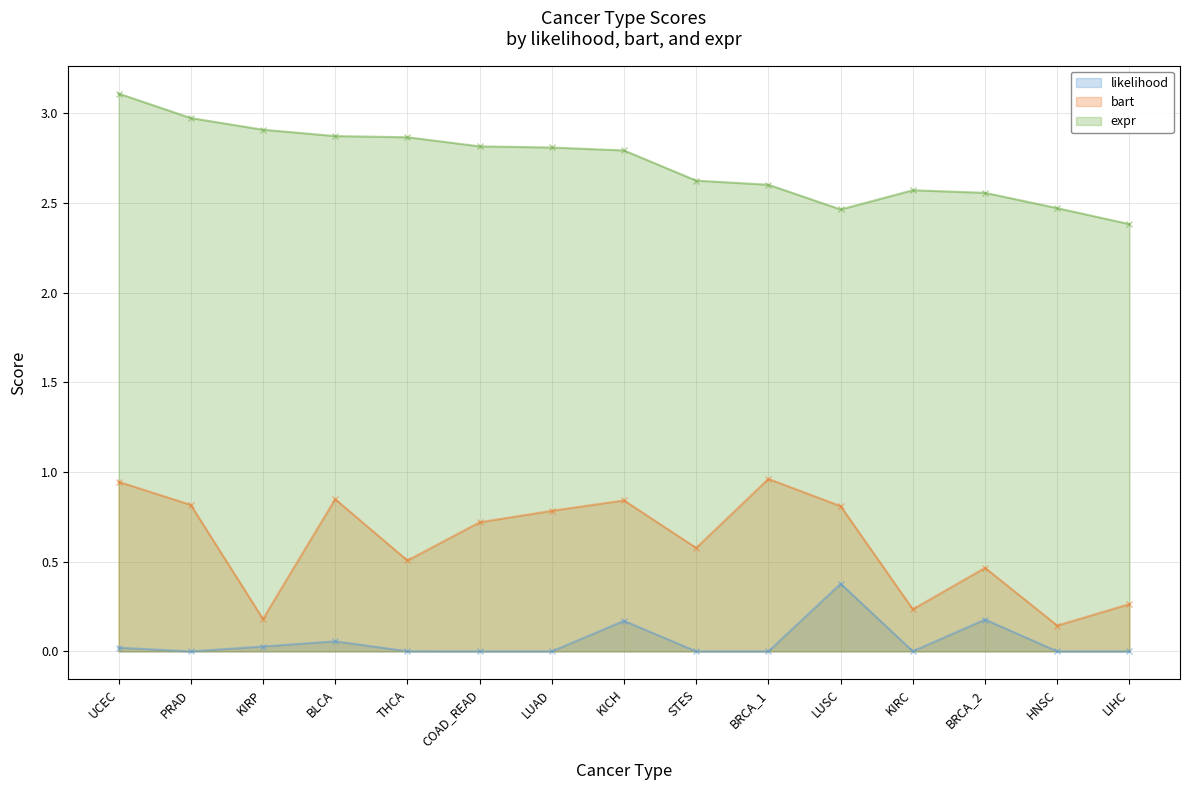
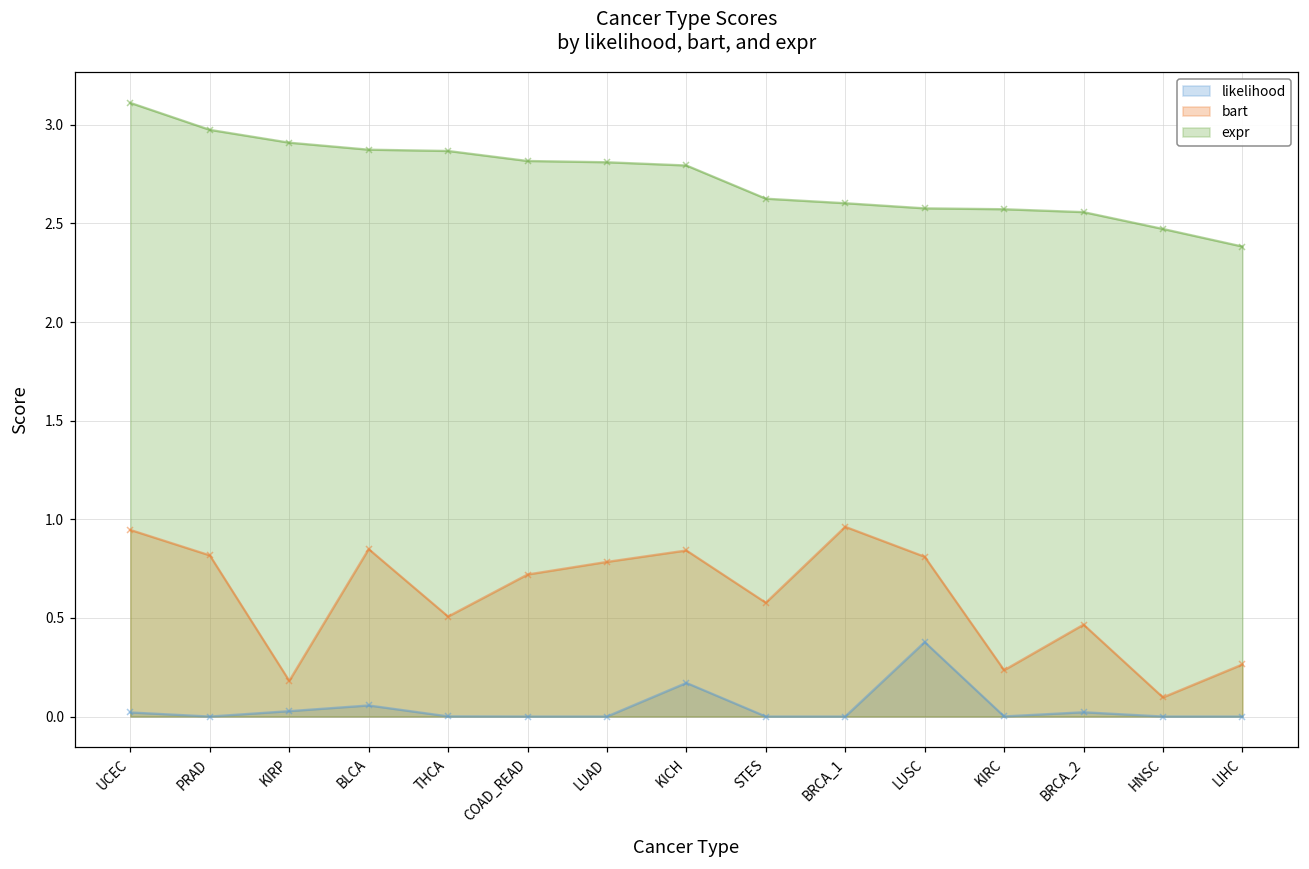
expr, LUSC: 2.46 -> 2.58
likelihood, BRCA_2: 0.18 -> 0.02
bart, HNSC: 0.14 -> 0.10
